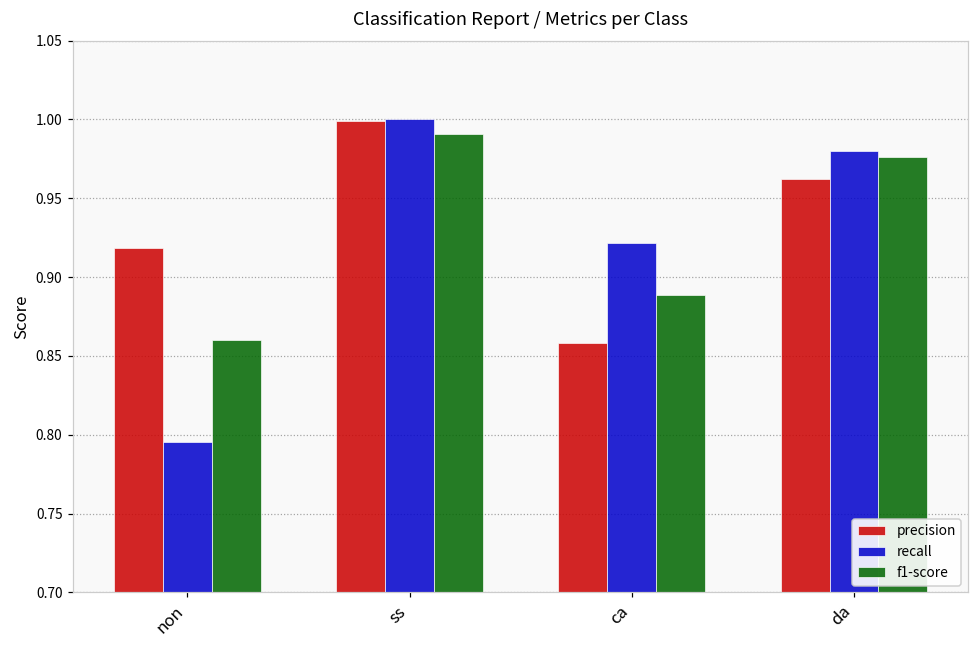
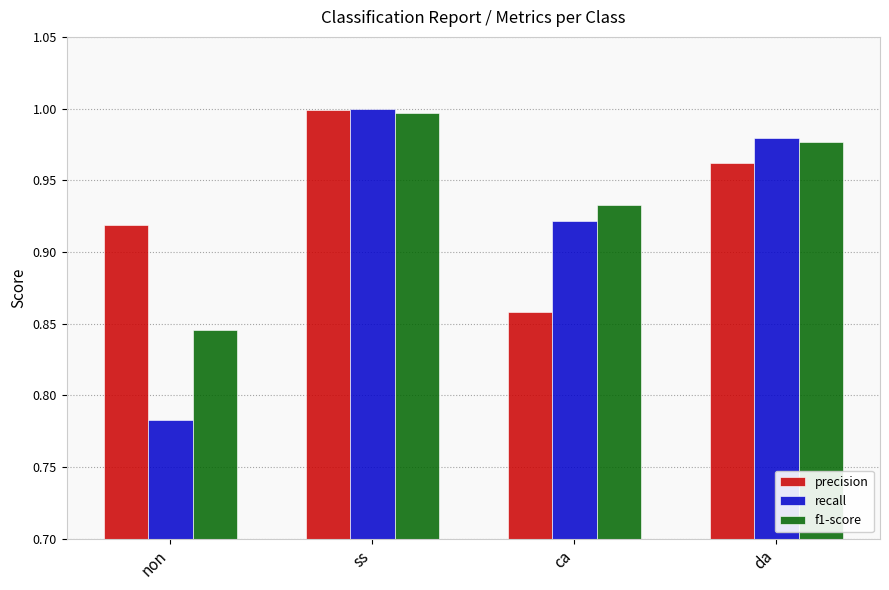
recall, non: 0.795 -> 0.783
f1-score, non: 0.860 -> 0.845
f1-score, ss: 0.991 -> 0.997
f1-score, ca: 0.889 -> 0.933
